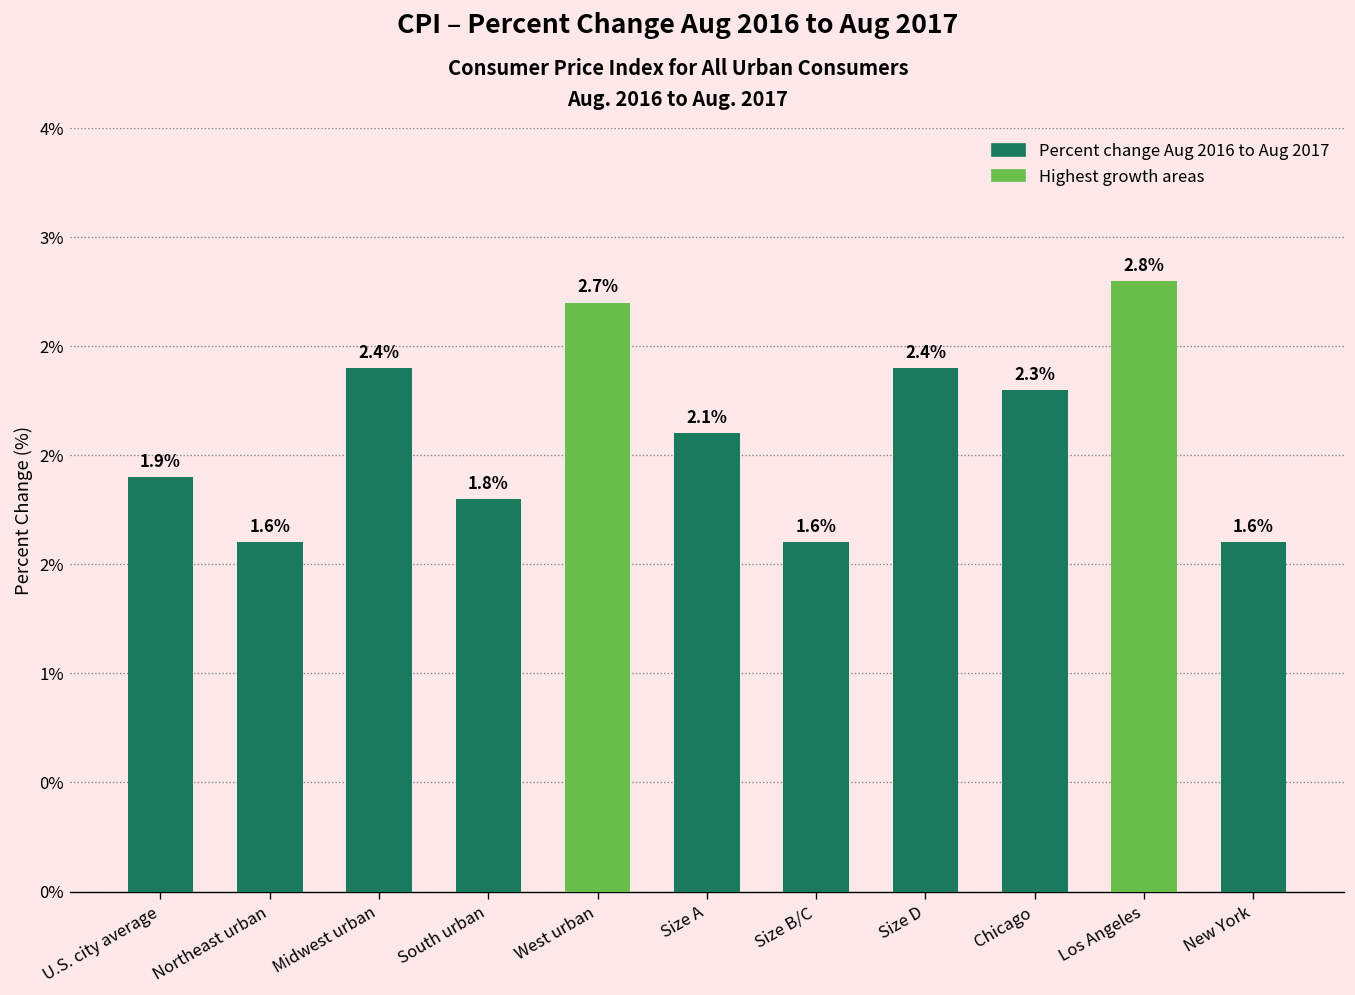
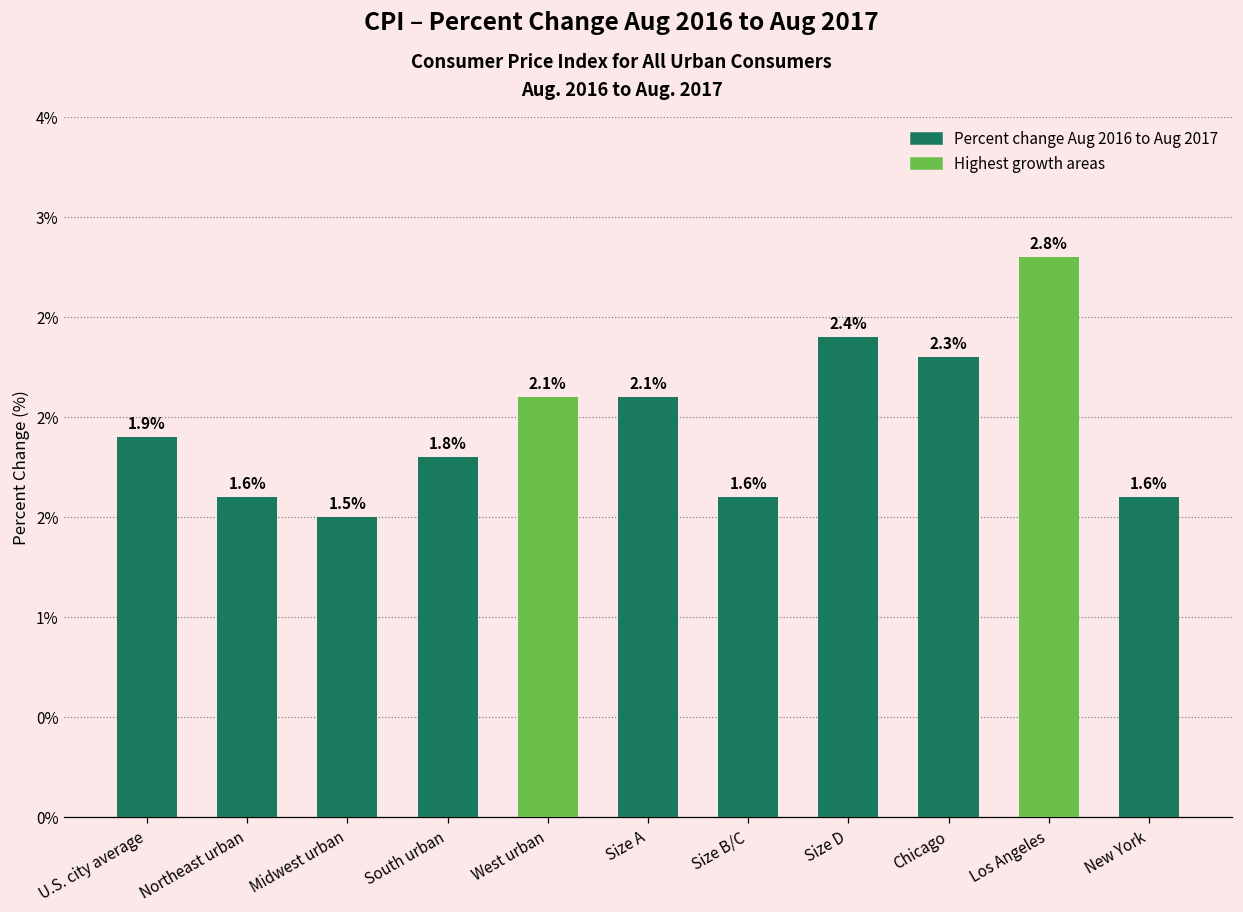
Midwest urban: 2.4% -> 1.5%
West urban: 2.7% -> 2.1%
